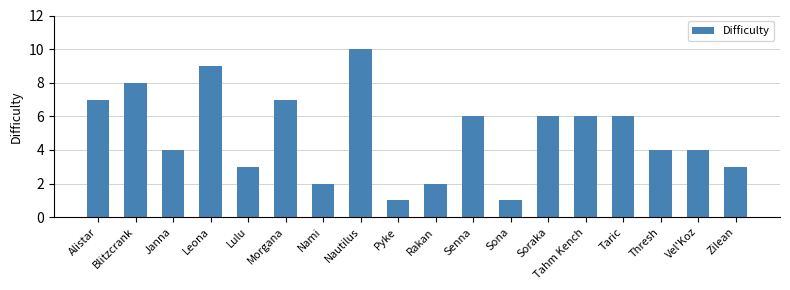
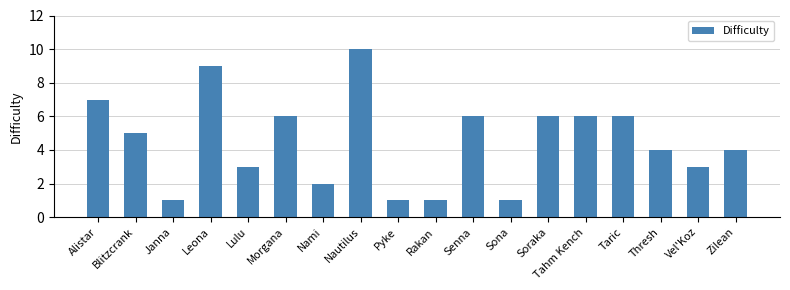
Blitzcrank: 8 -> 5
Janna: 4 -> 1
Morgana: 7 -> 6
Rakan: 2 -> 1
Vel'Koz: 4 -> 3
Zilean: 3 -> 4
